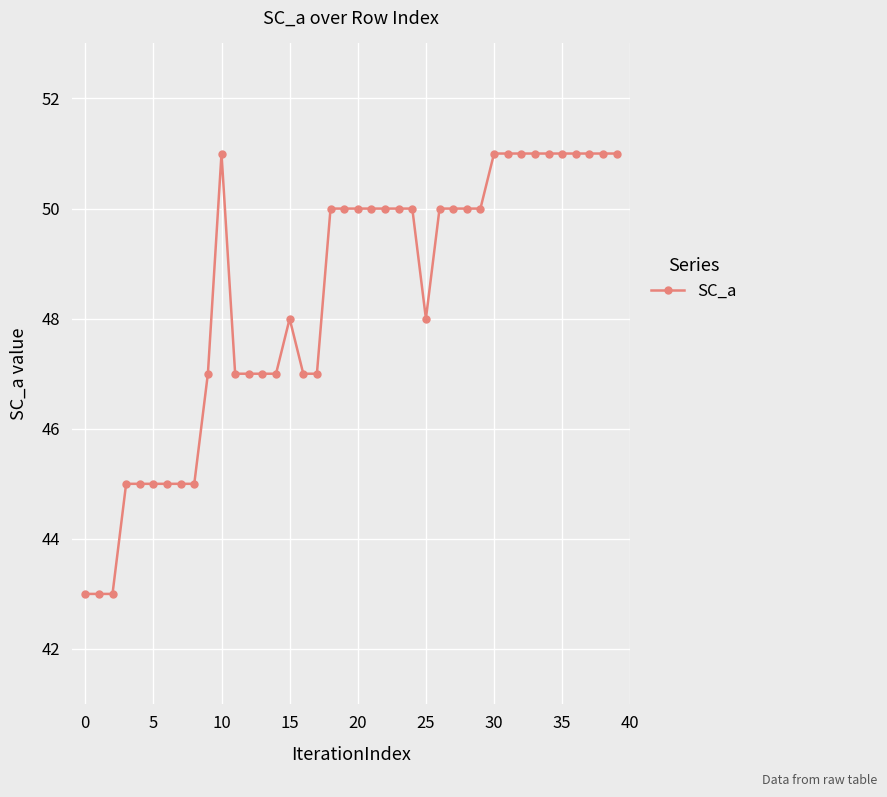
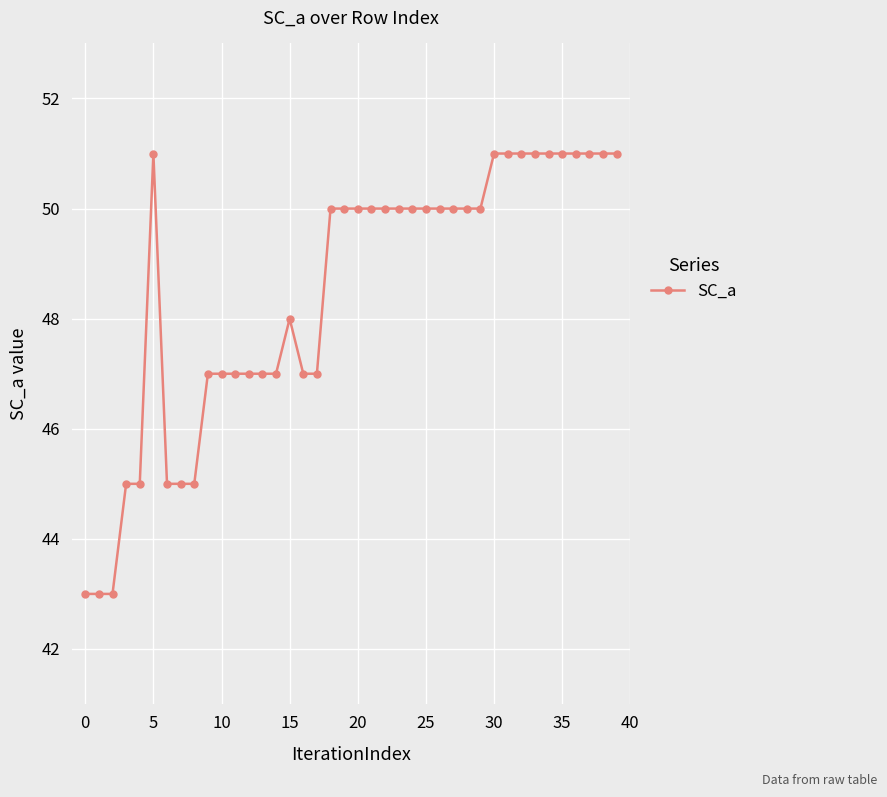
5: 45 -> 51
10: 51 -> 47
25: 48 -> 50
